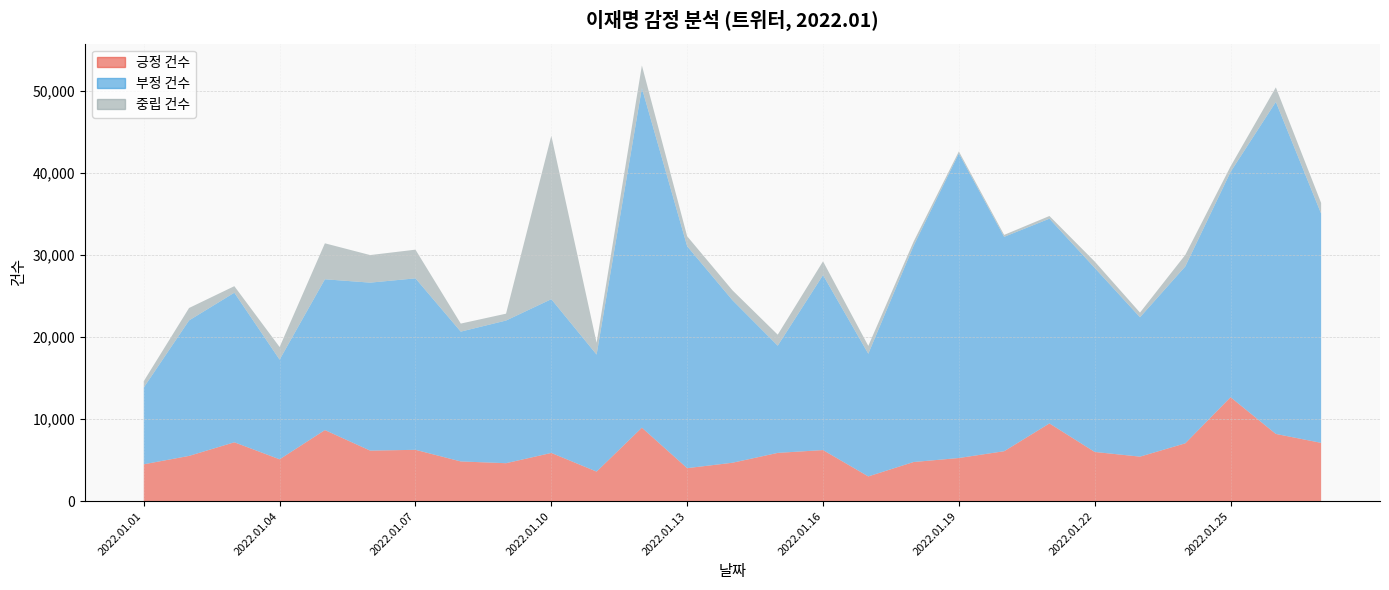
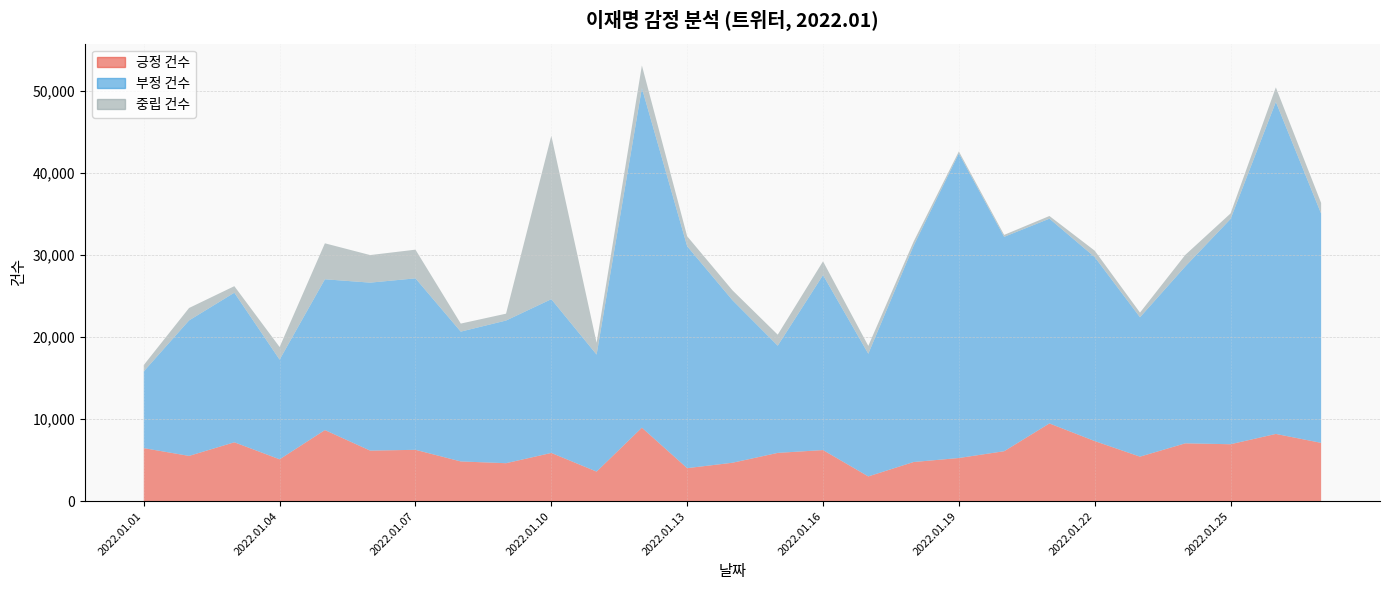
긍정 건수, 2022.01.01: 4,000 -> 6,000
긍정 건수, 2022.01.22: 6,000 -> 7,000
긍정 건수, 2022.01.25: 13,000 -> 7,000
